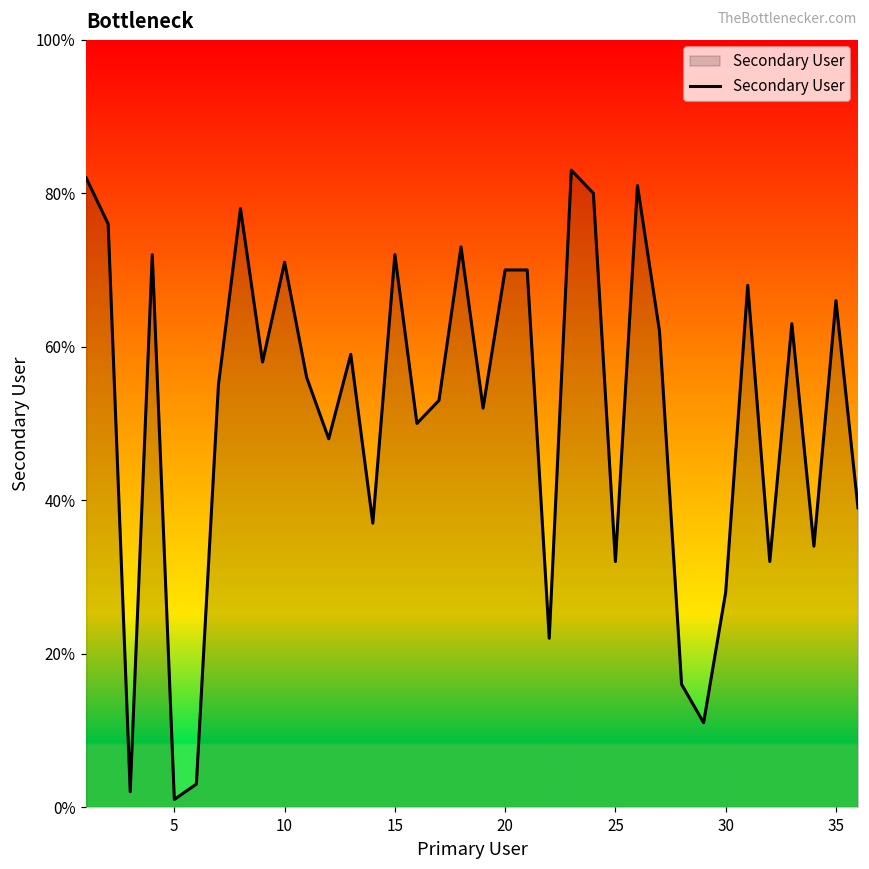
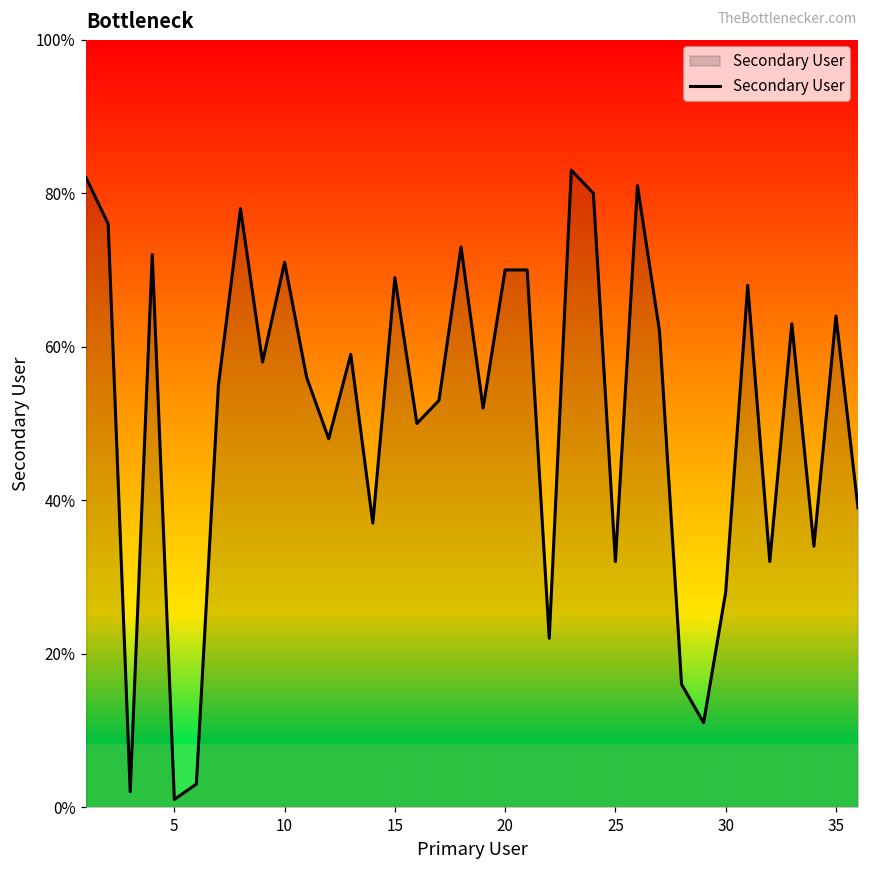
15: 72% -> 69%
35: 66% -> 64%
